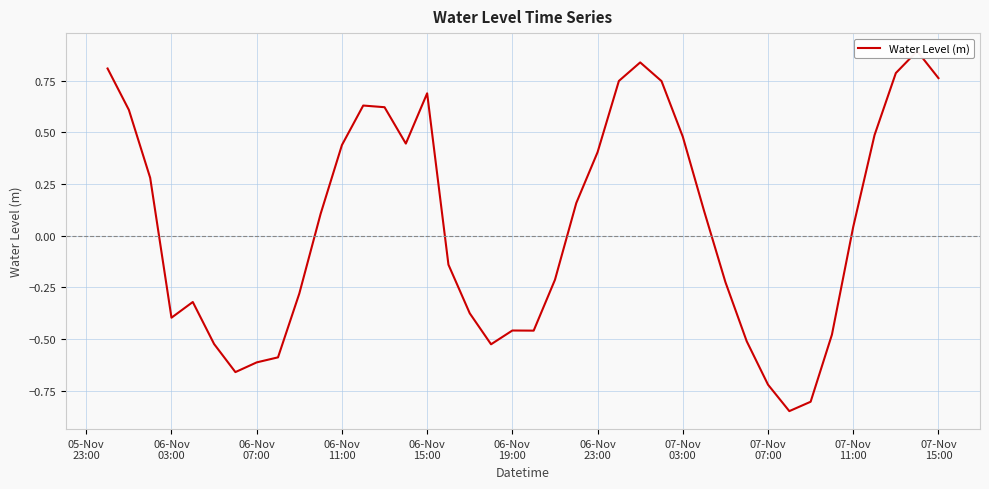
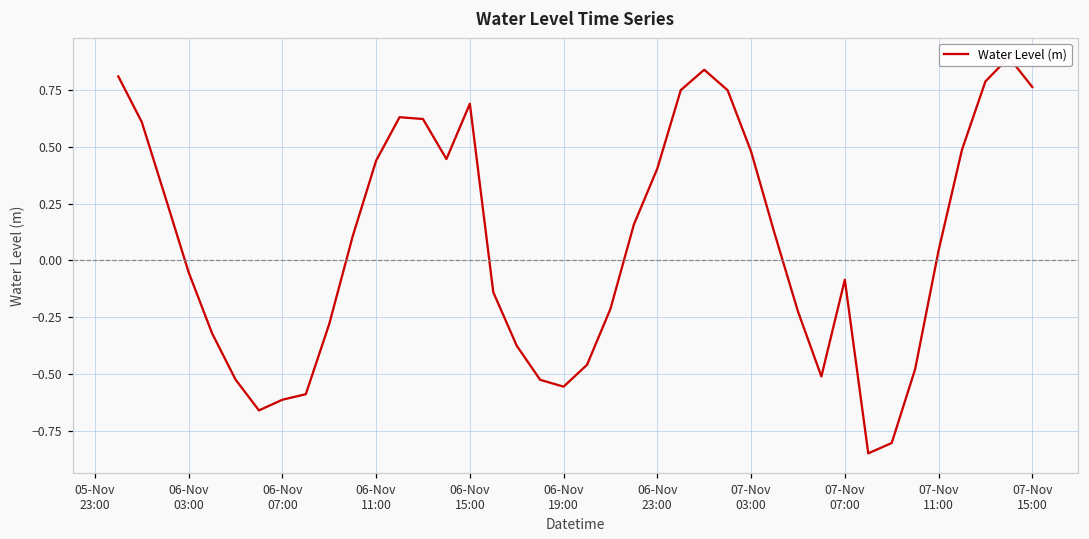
06-Nov 03:00: -0.40 -> -0.05
06-Nov 19:00: -0.46 -> -0.56
07-Nov 07:00: -0.72 -> -0.09
